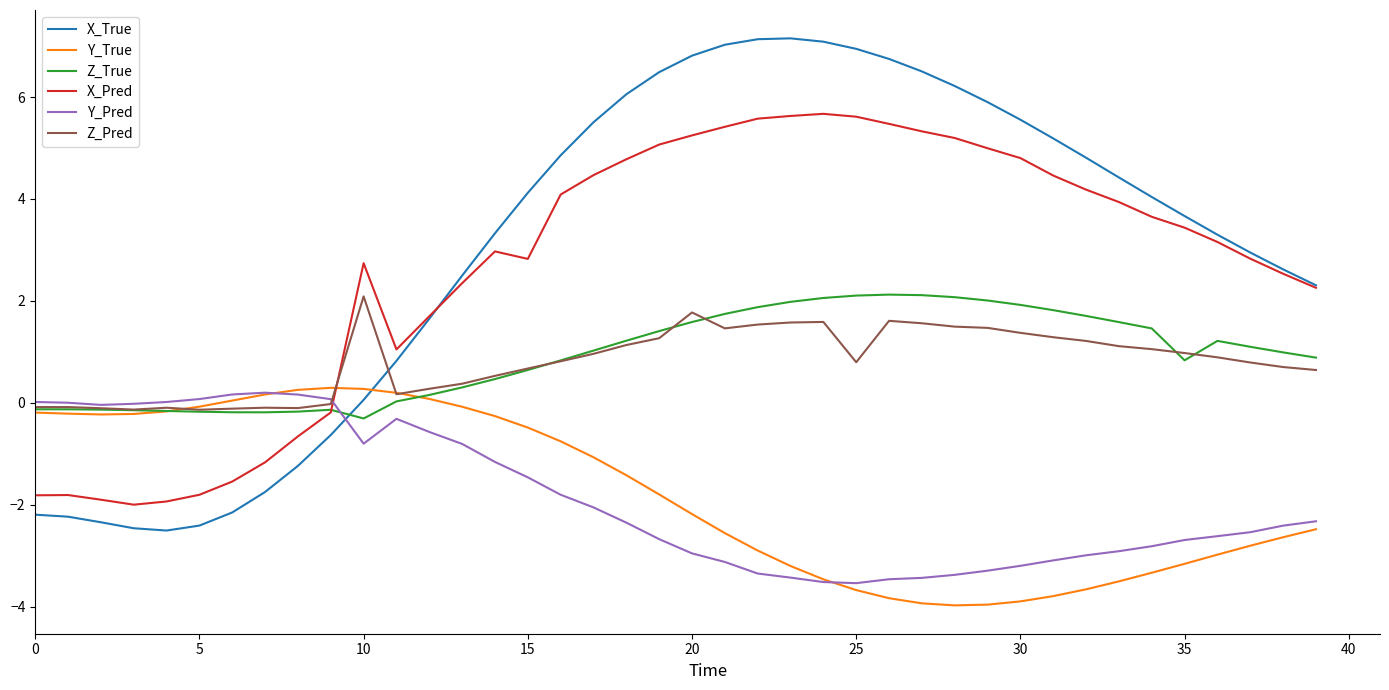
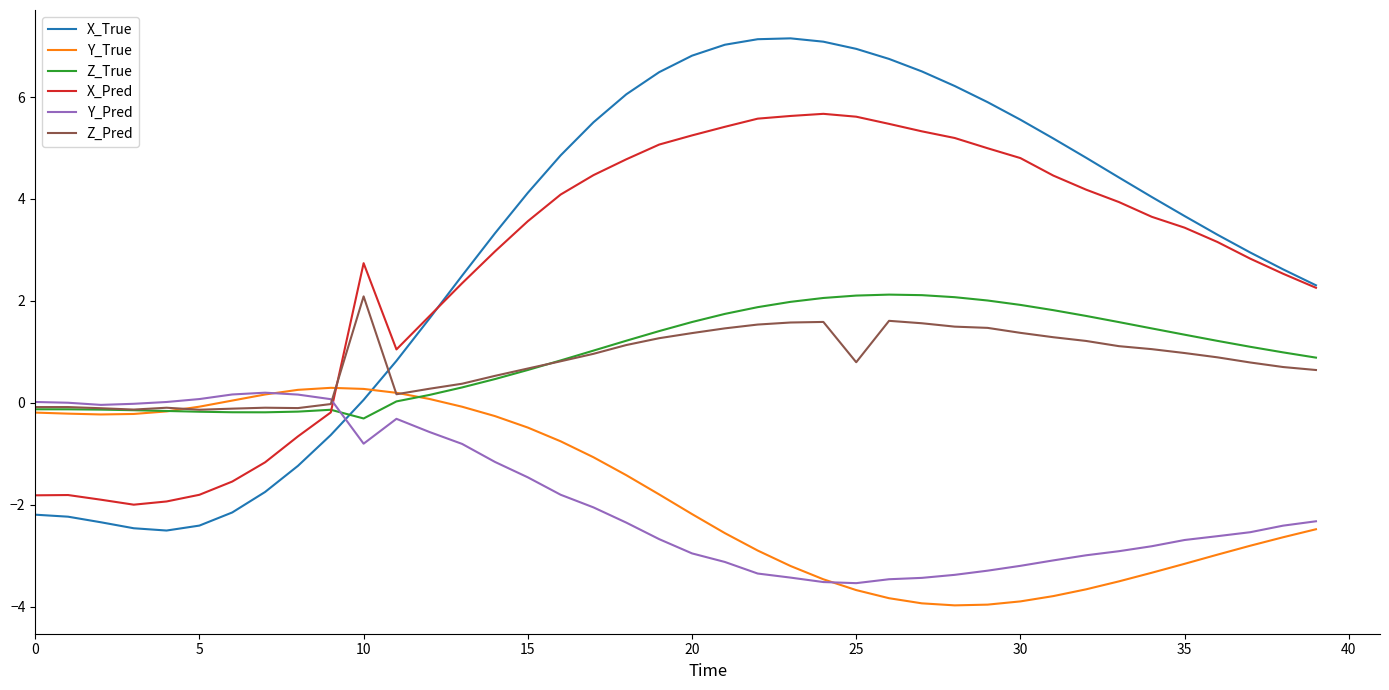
X_Pred, 15: 2.8 -> 3.6
Z_Pred, 20: 1.8 -> 1.4
Z_True, 35: 0.8 -> 1.3
